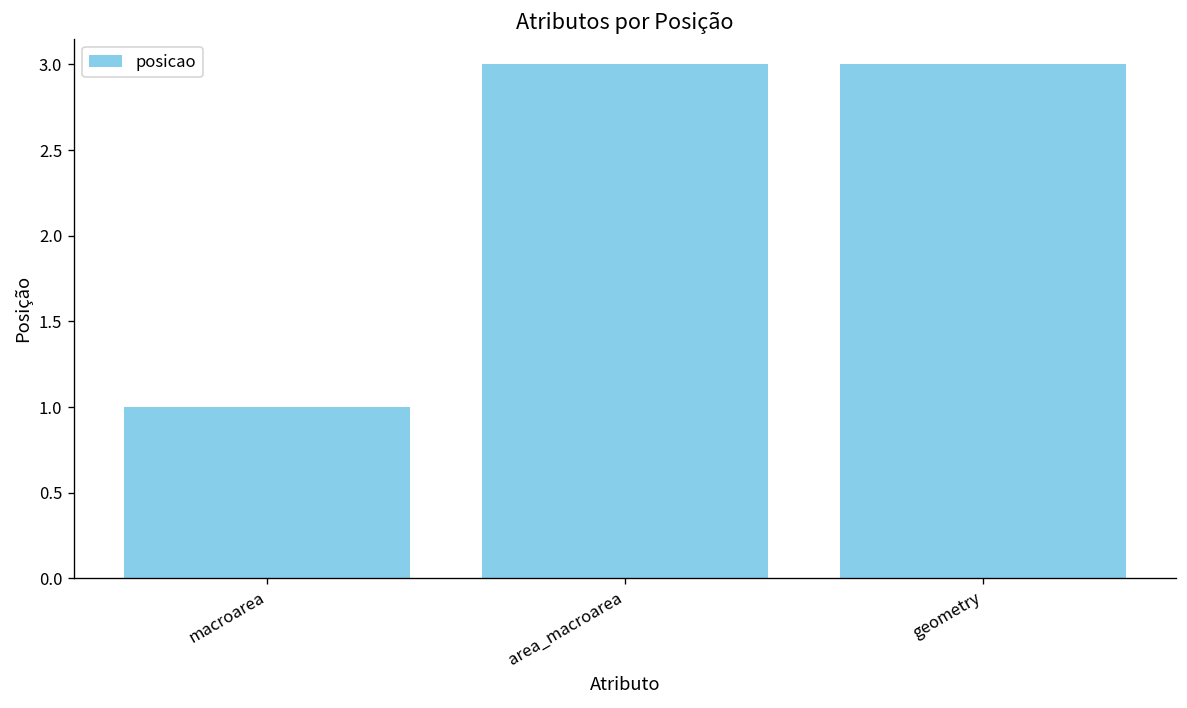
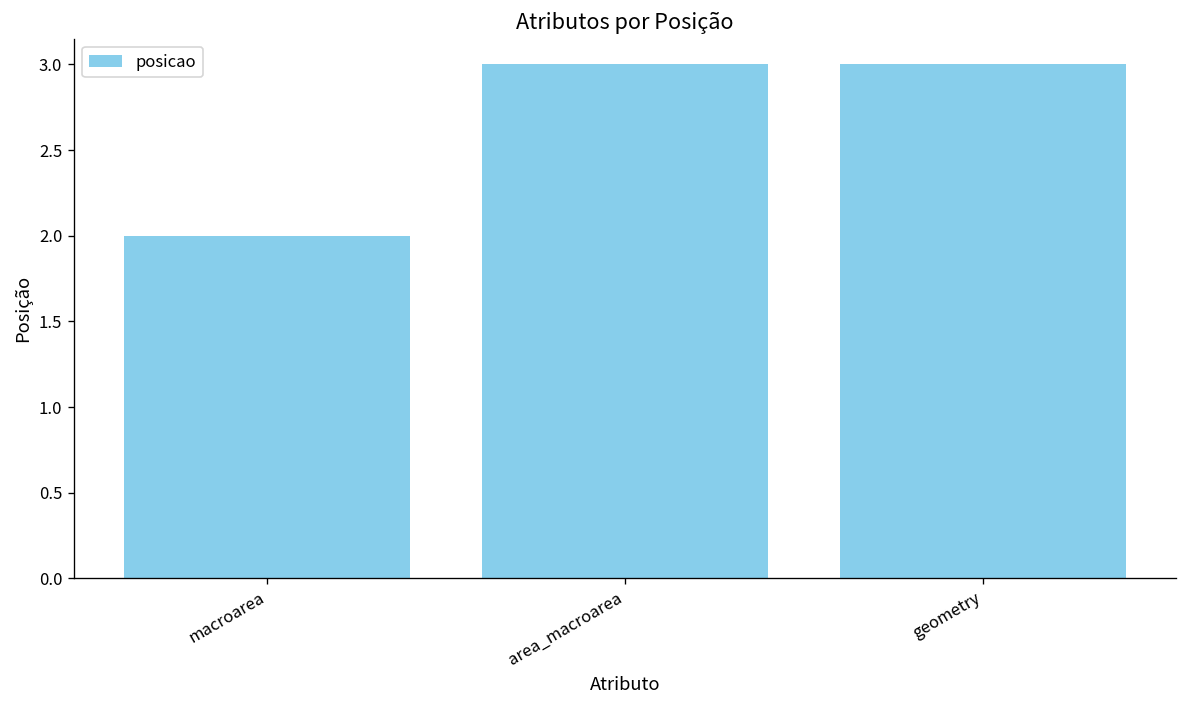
macroarea: 1 -> 2
